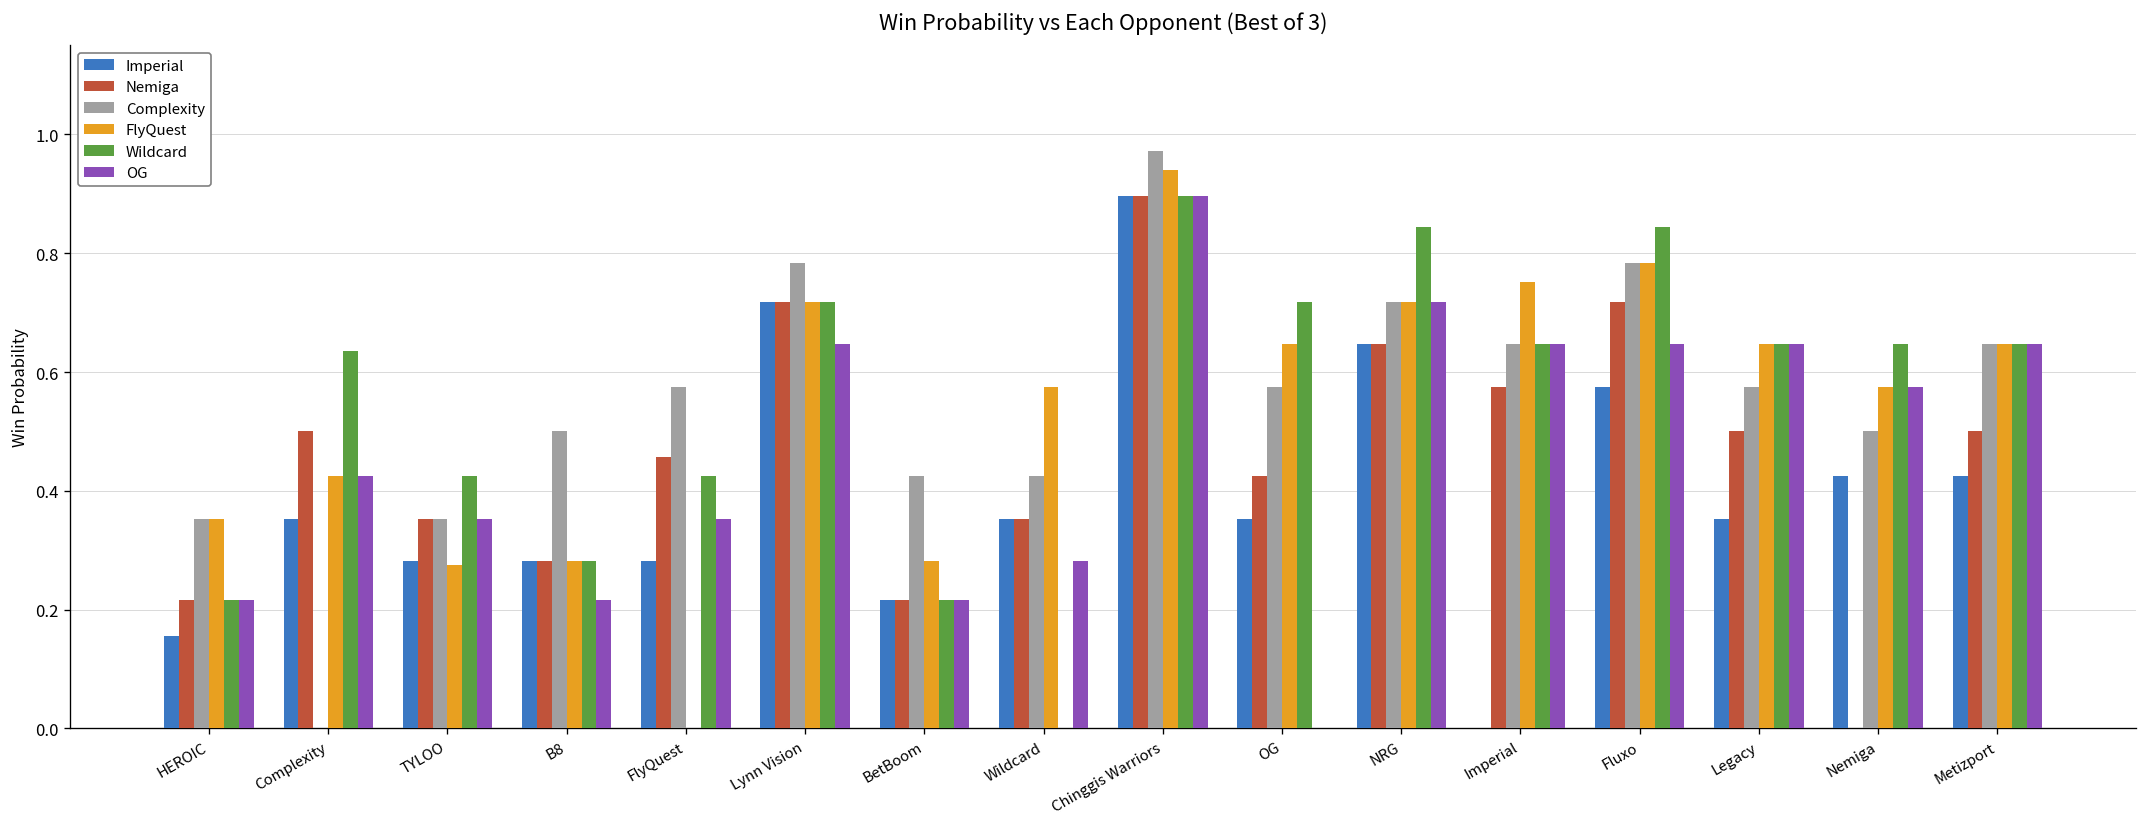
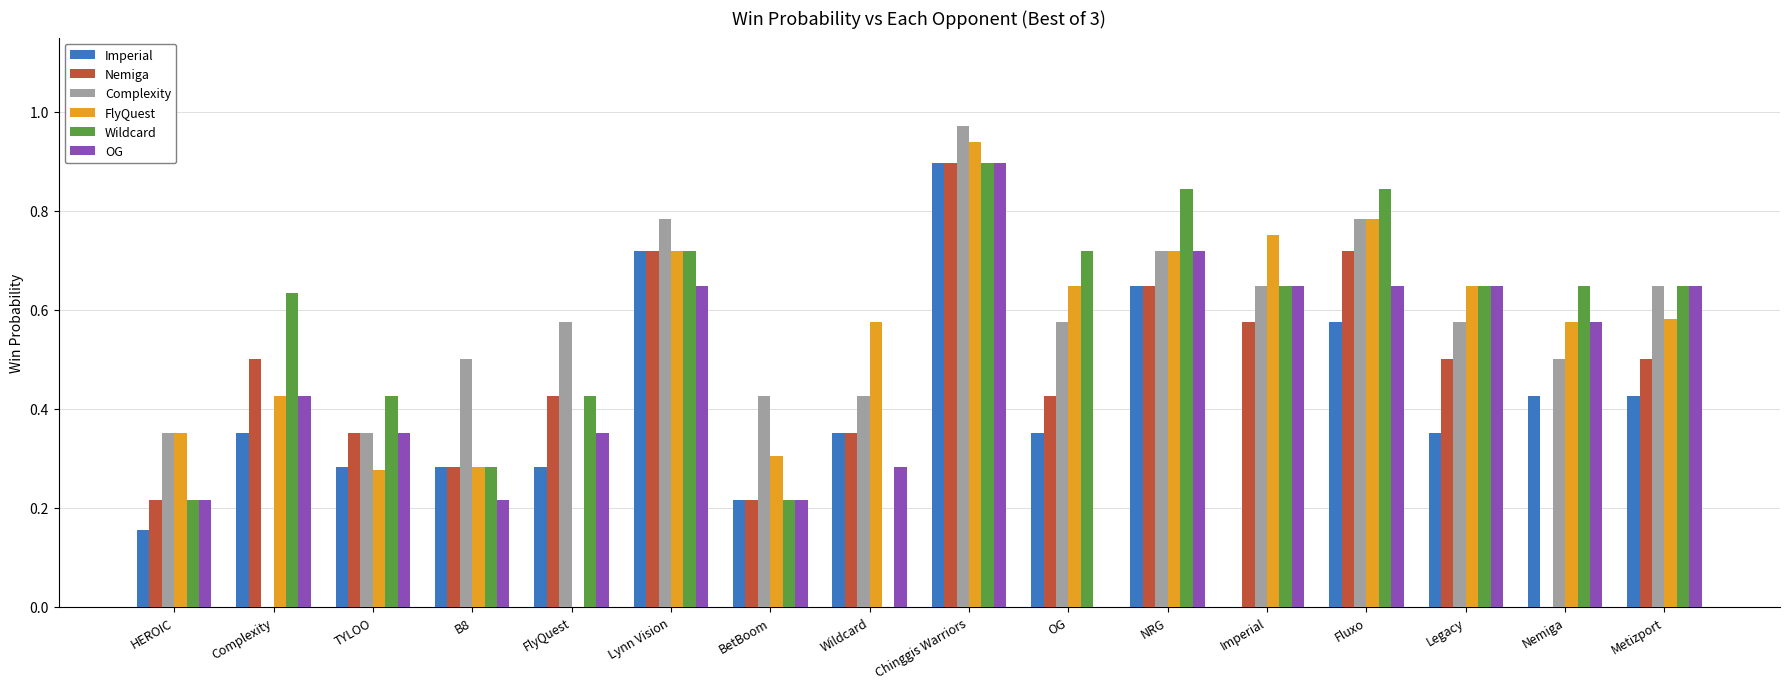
Nemiga, FlyQuest: 0.46 -> 0.43
FlyQuest, BetBoom: 0.28 -> 0.30
FlyQuest, Metizport: 0.65 -> 0.58
